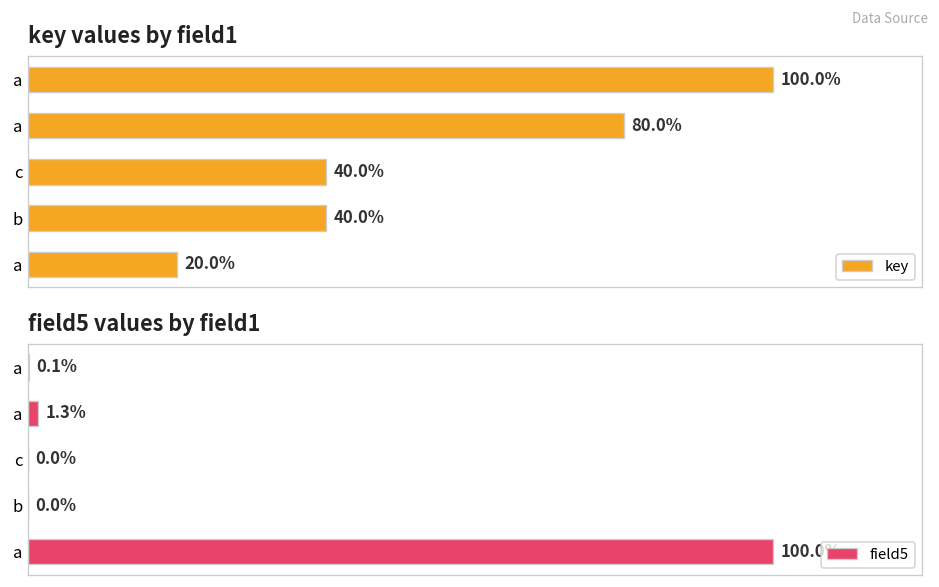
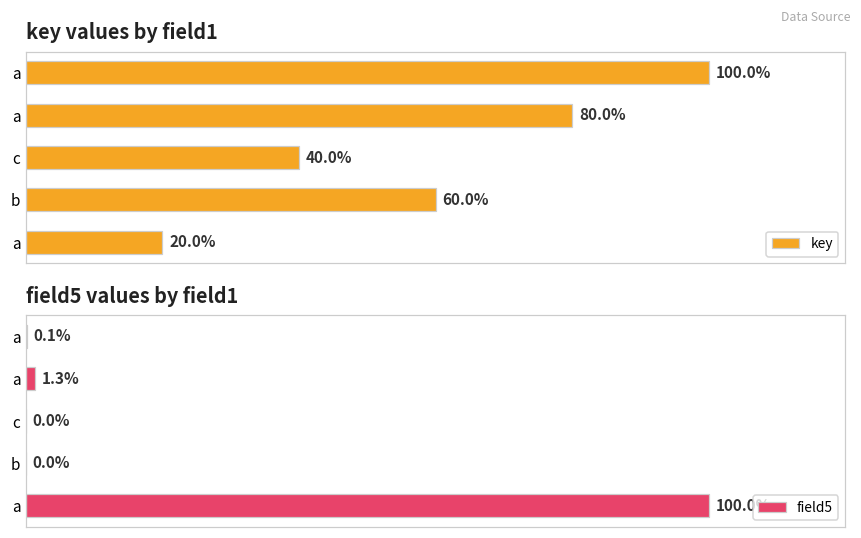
key values by field1, b: 40.0% -> 60.0%
